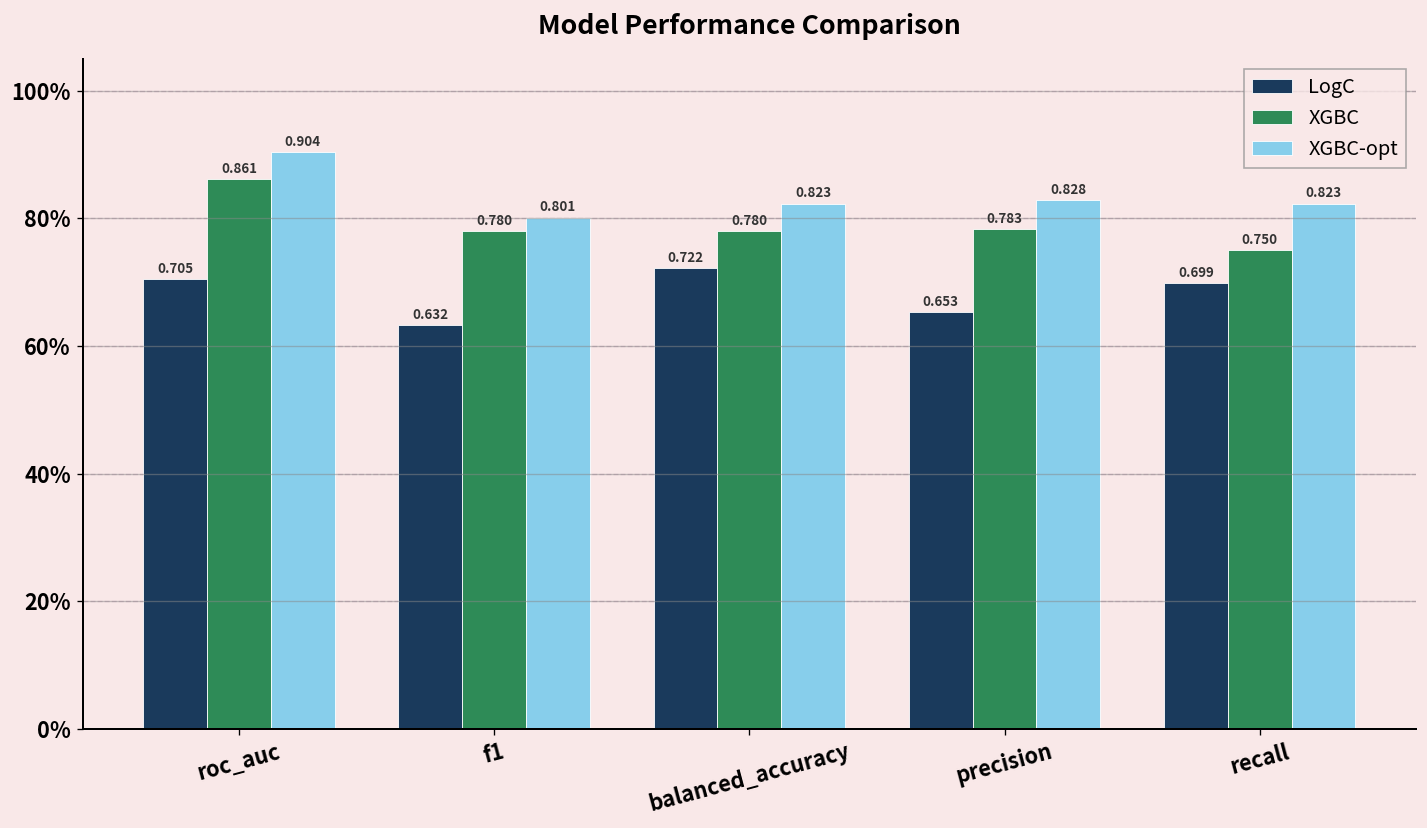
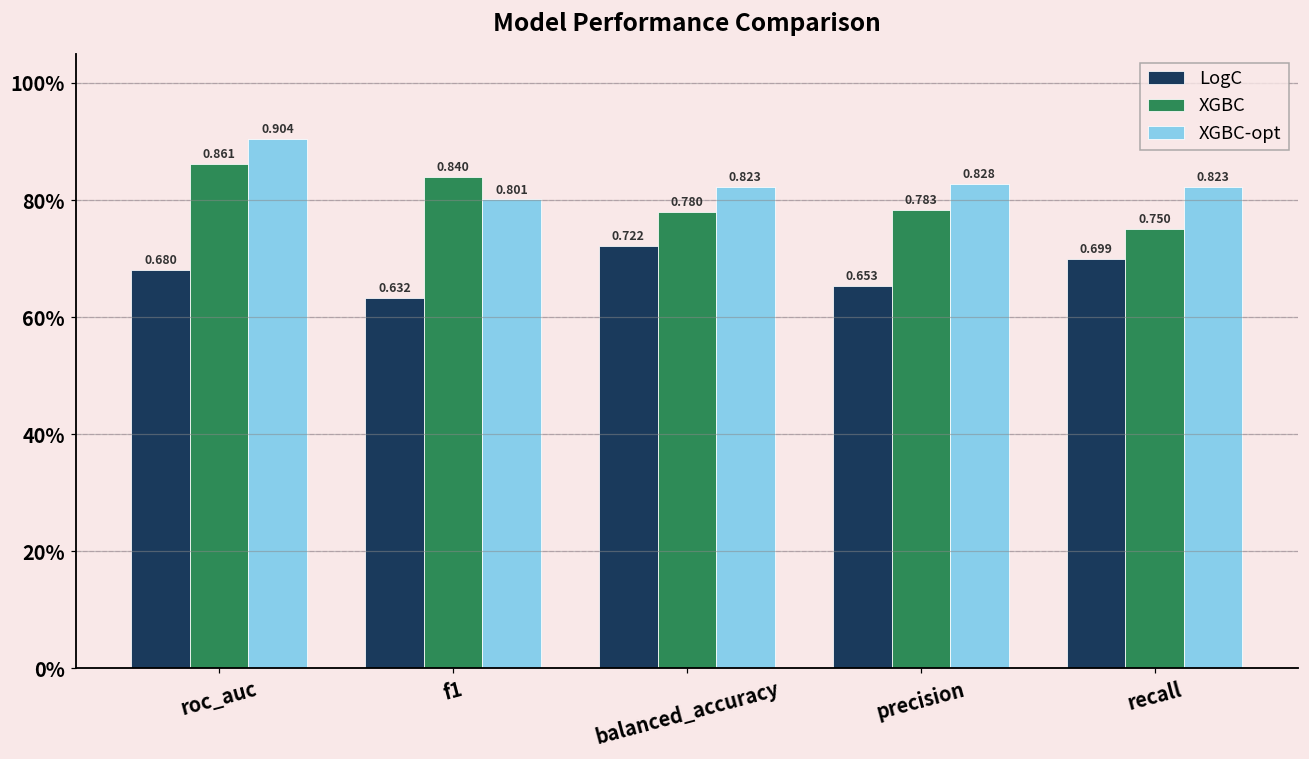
LogC, roc_auc: 0.705 -> 0.680
XGBC, f1: 0.780 -> 0.840
